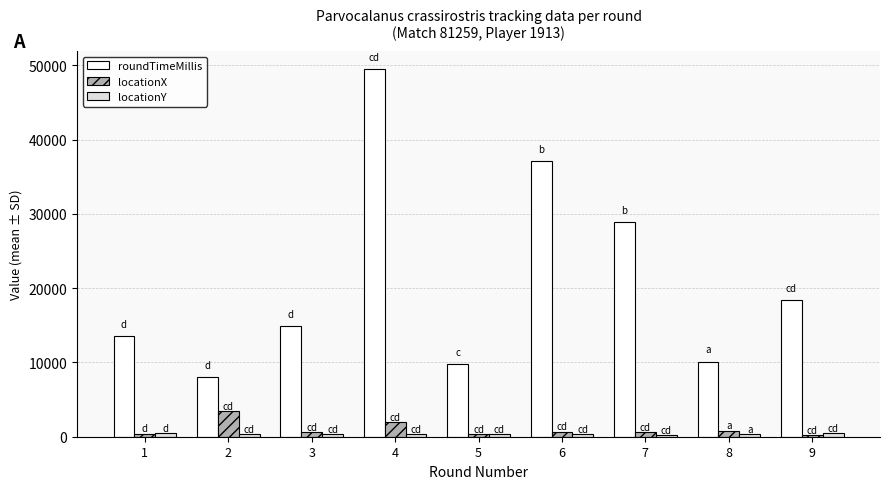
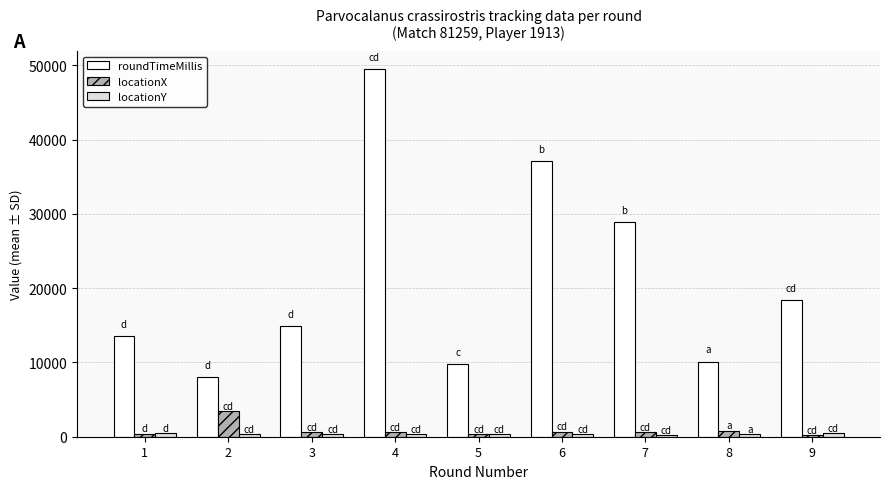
locationX, 4: 2000 -> 1000
